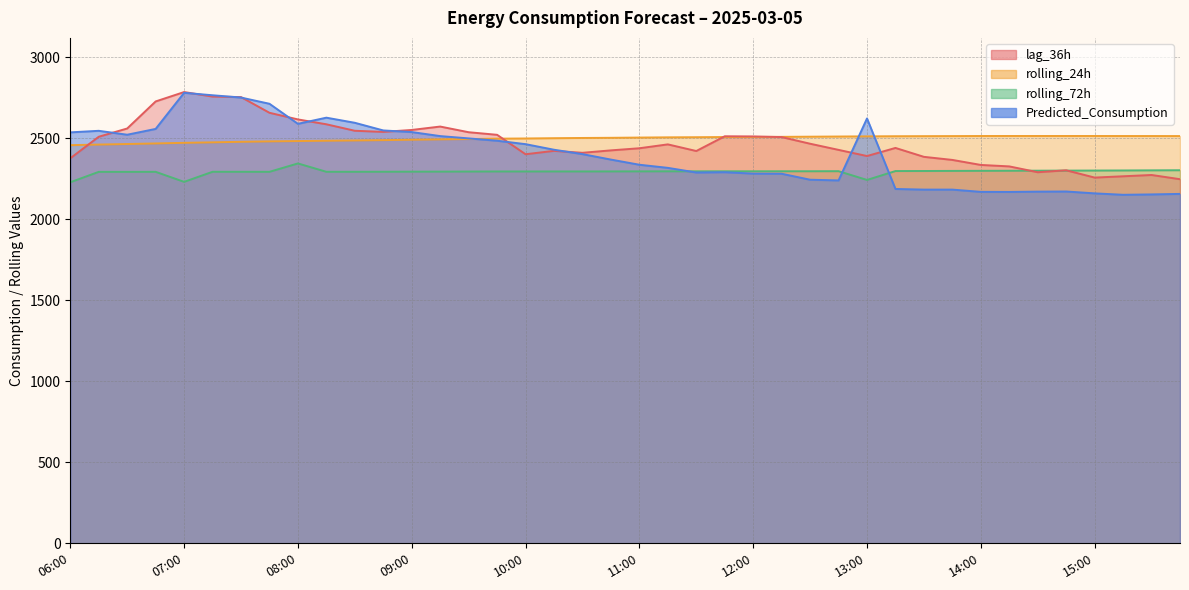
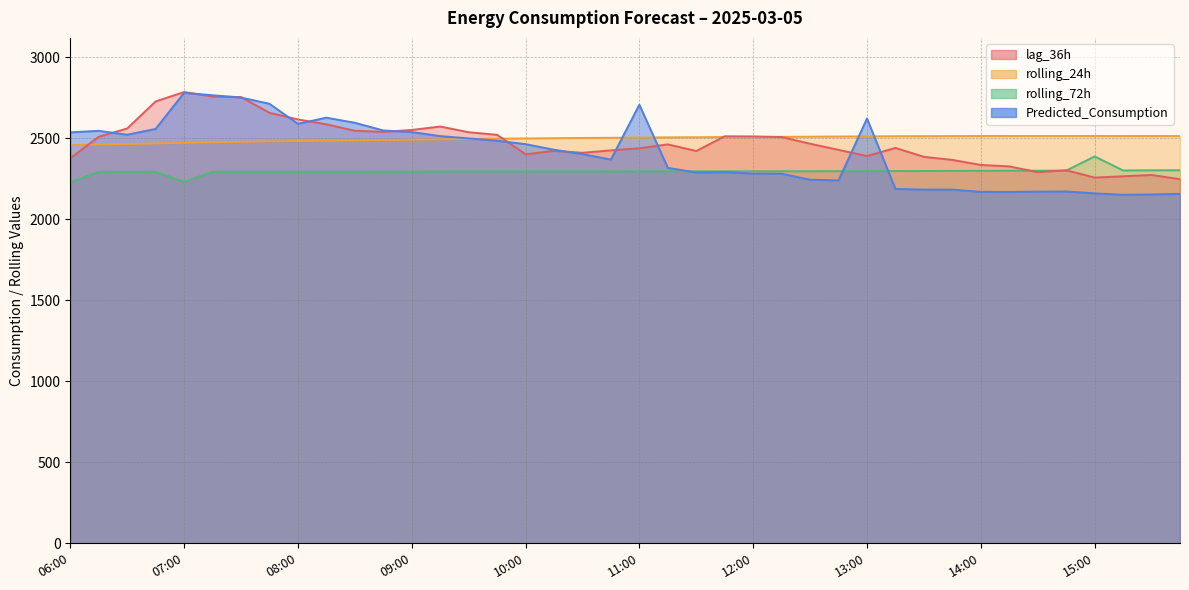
rolling_72h, 08:00: 2350 -> 2290
Predicted_Consumption, 11:00: 2340 -> 2710
rolling_72h, 13:00: 2240 -> 2300
rolling_72h, 15:00: 2300 -> 2390
